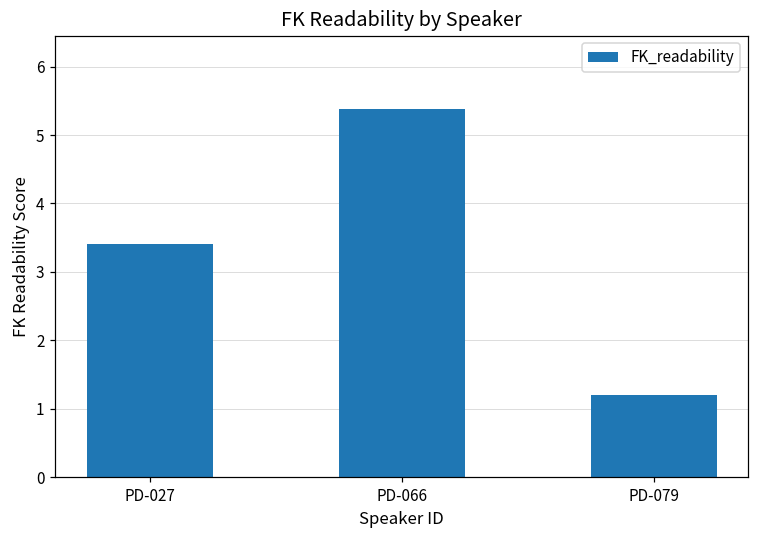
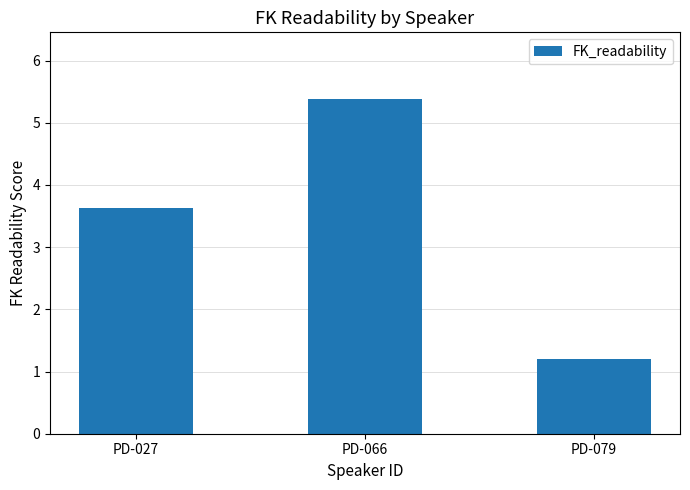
PD-027: 3.4 -> 3.6
